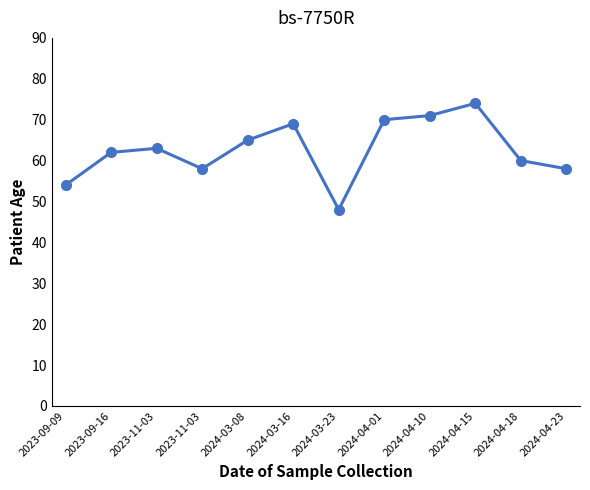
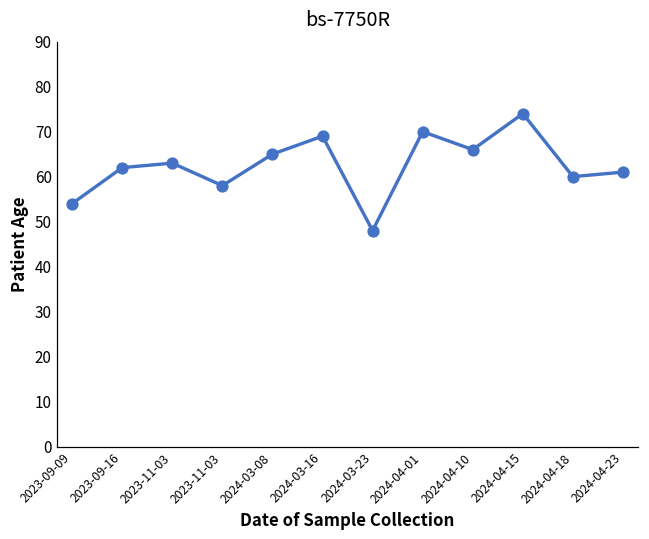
2024-04-10: 71 -> 66
2024-04-23: 58 -> 61
